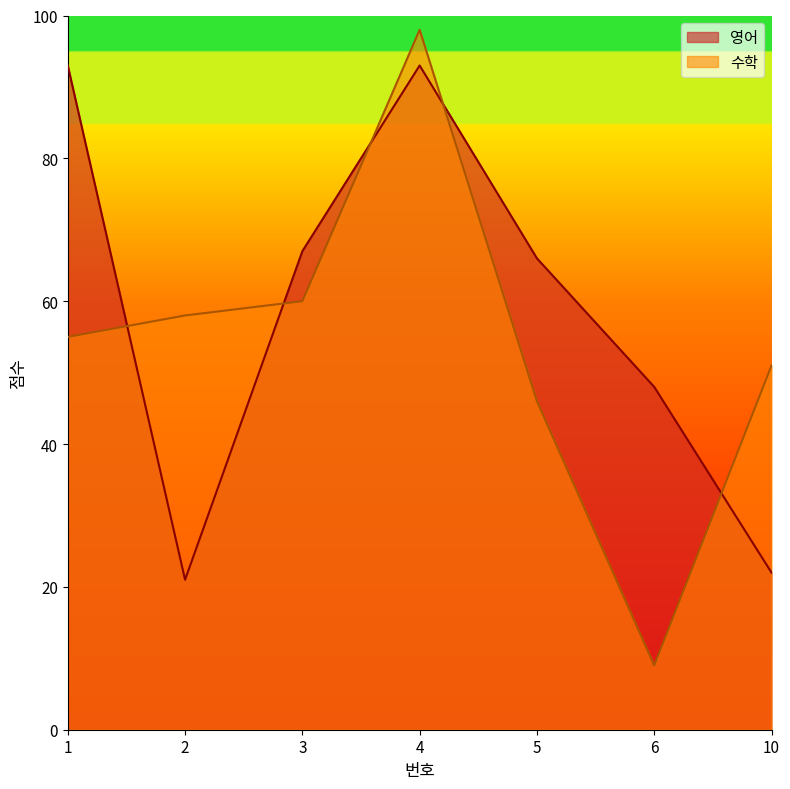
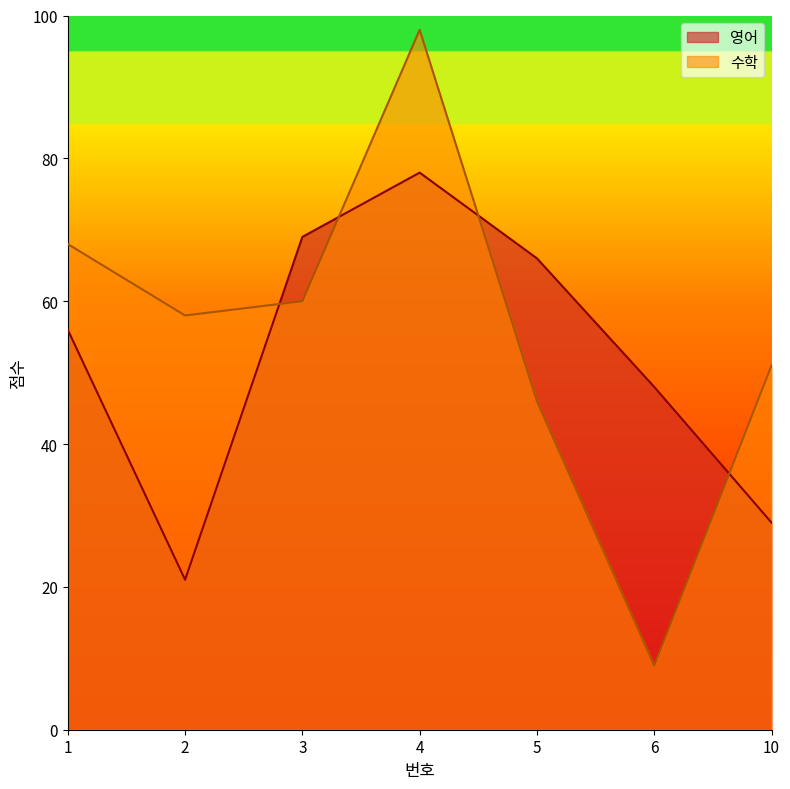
영어, 1: 93 -> 56
수학, 1: 55 -> 68
영어, 3: 67 -> 69
영어, 4: 93 -> 78
영어, 10: 22 -> 29
